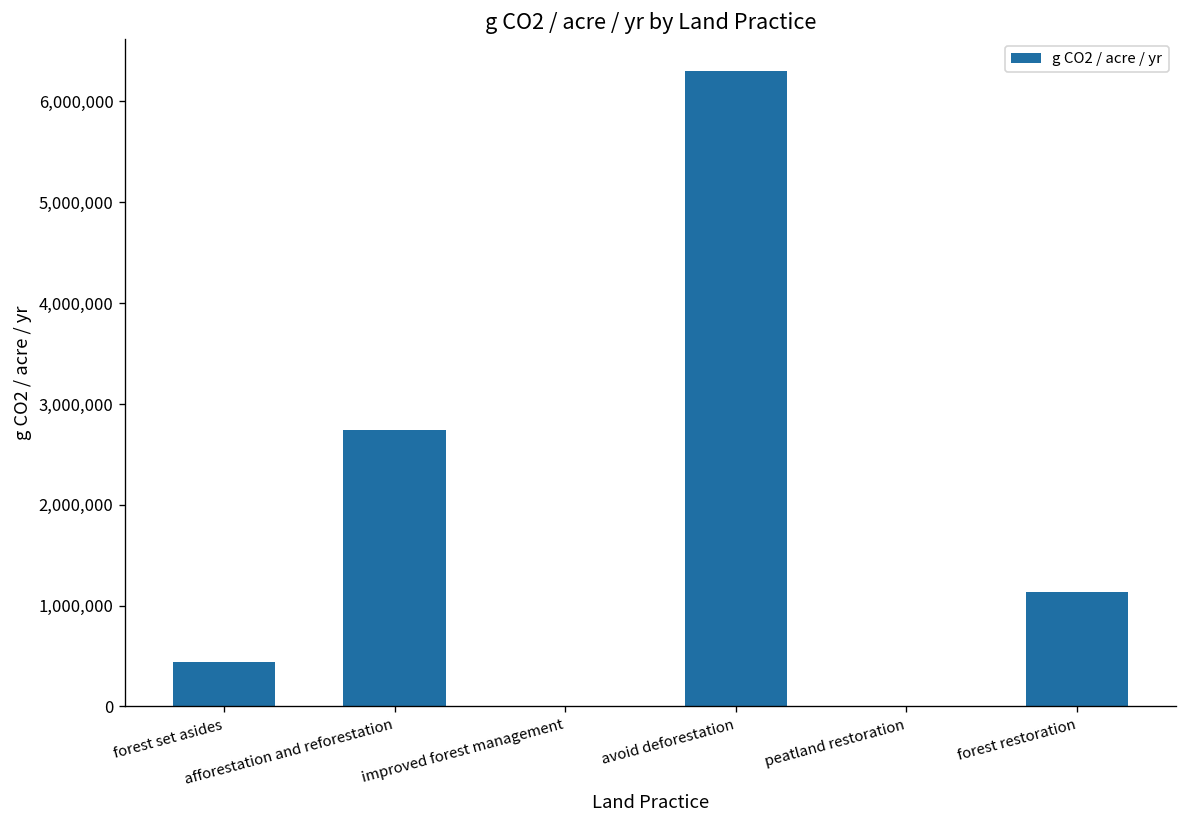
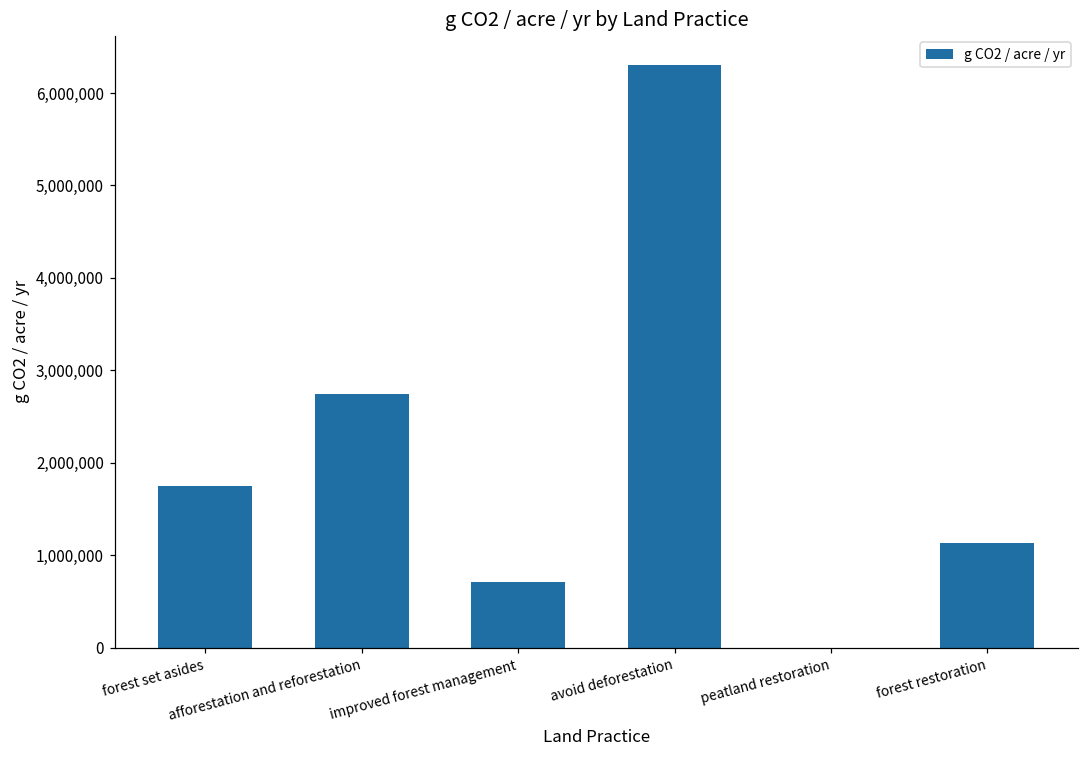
forest set asides: 400,000 -> 1,700,000
improved forest management: 0 -> 700,000
